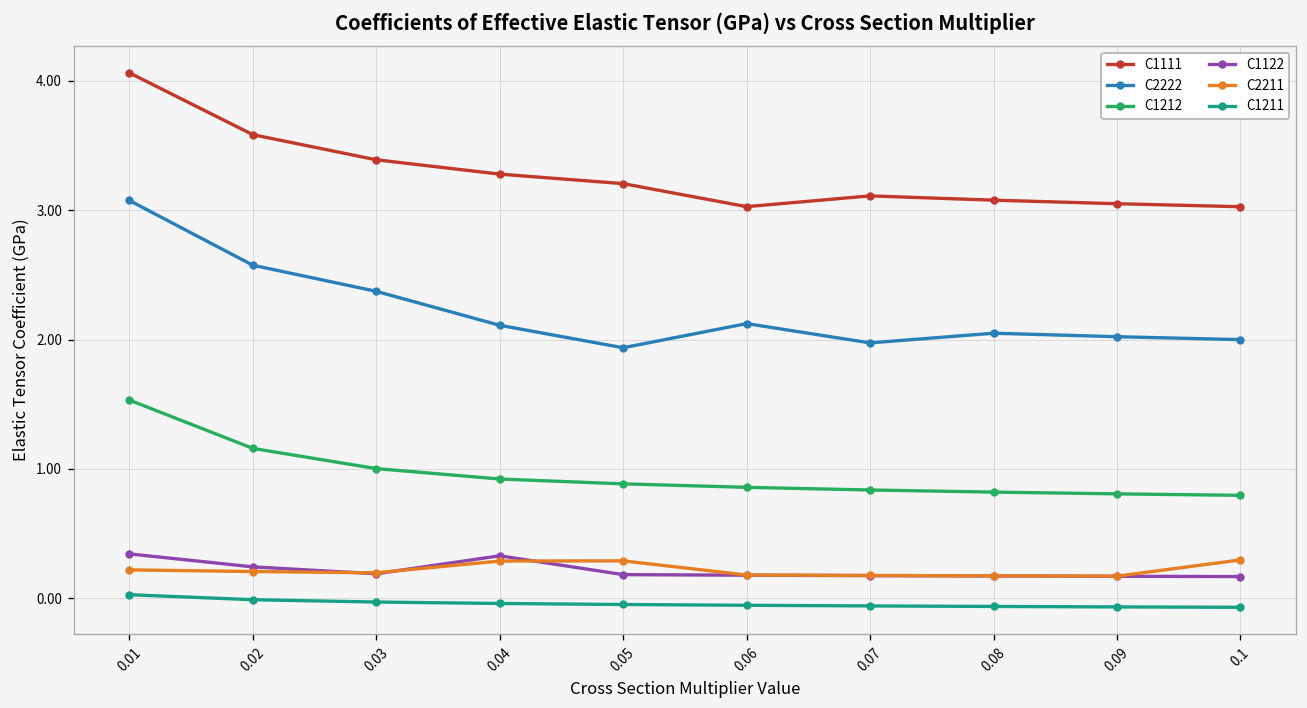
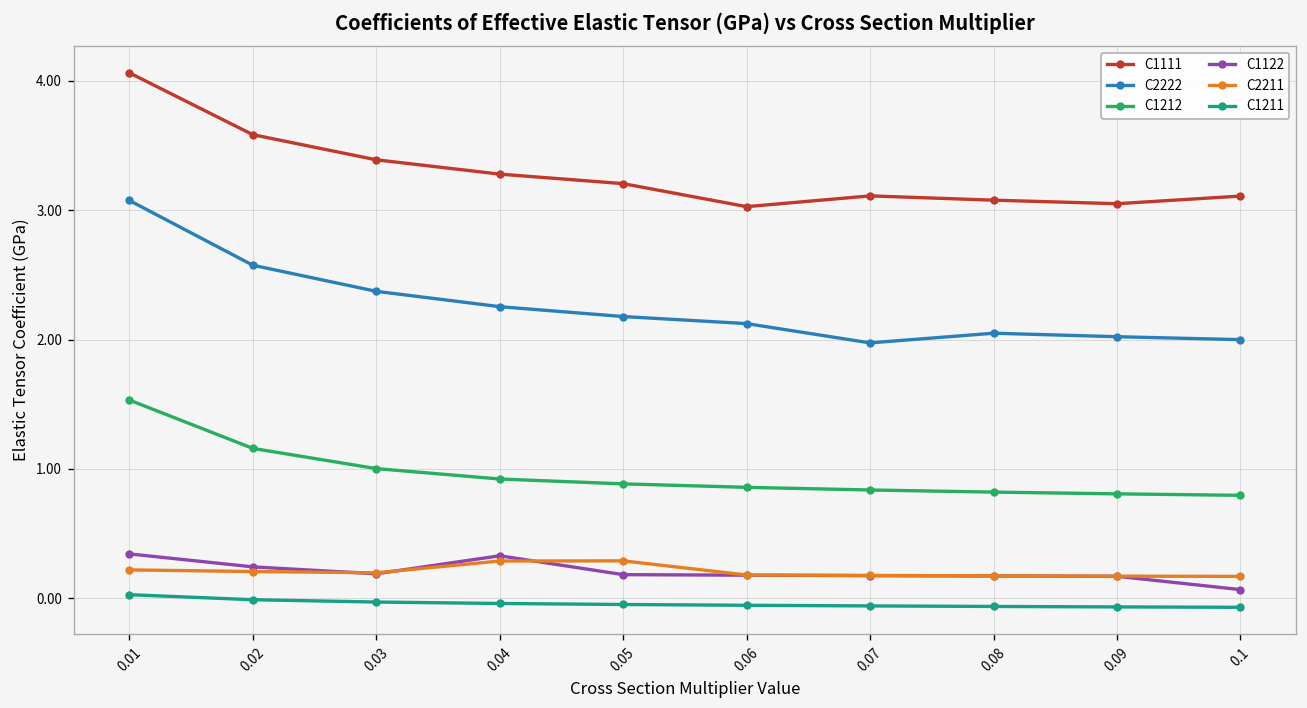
C2222, 0.04: 2.11 -> 2.25
C2222, 0.05: 1.94 -> 2.18
C1111, 0.1: 3.03 -> 3.11
C1122, 0.1: 0.17 -> 0.07
C2211, 0.1: 0.29 -> 0.17
